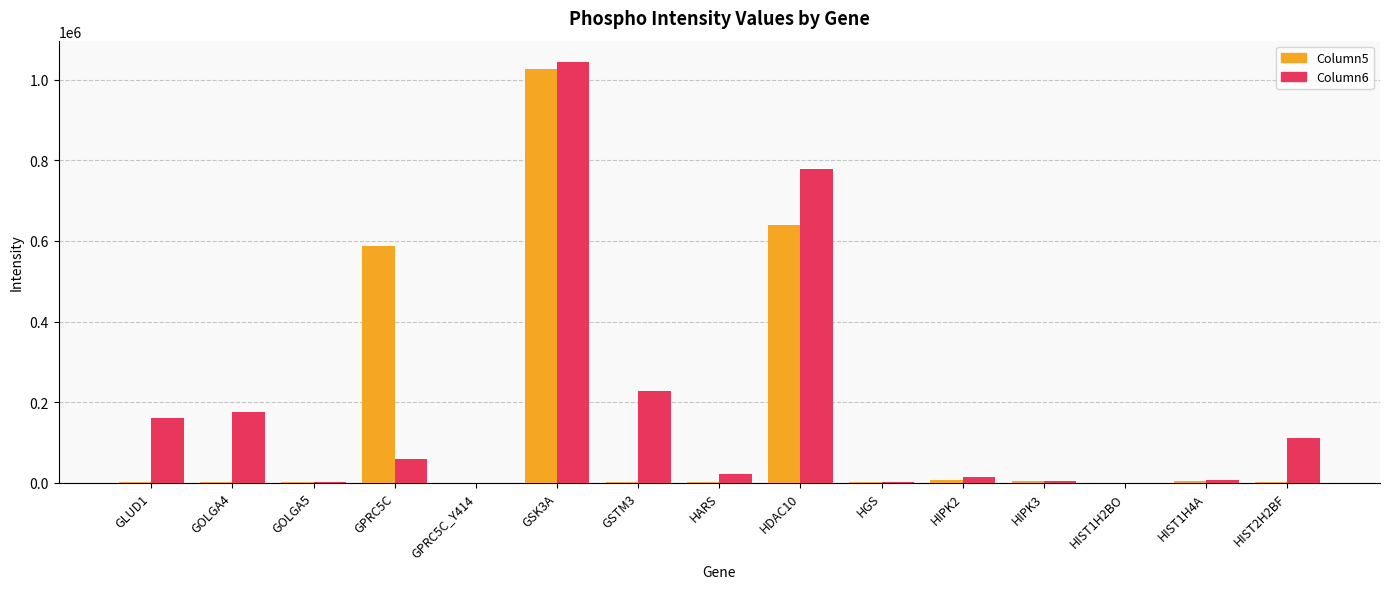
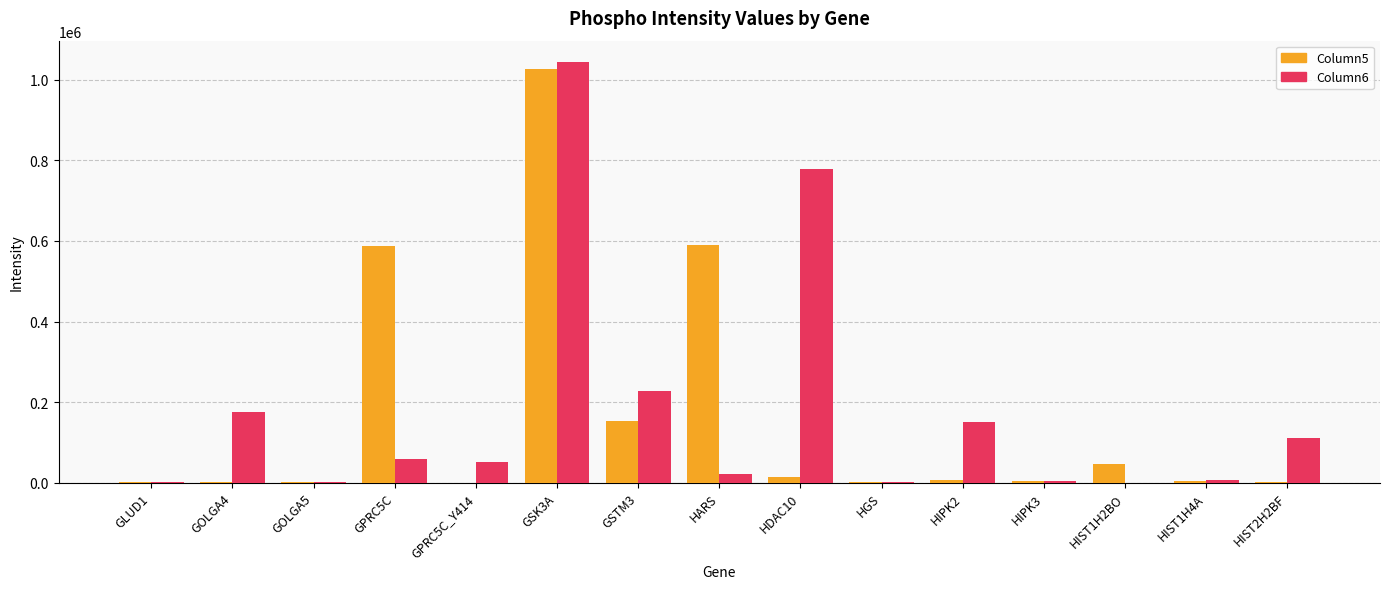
Column6, GLUD1: 160000 -> 0
Column6, GPRC5C_Y414: 0 -> 50000
Column5, GSTM3: 0 -> 150000
Column5, HARS: 0 -> 590000
Column5, HDAC10: 640000 -> 10000
Column6, HIPK2: 10000 -> 150000
Column5, HIST1H2BO: 0 -> 50000
